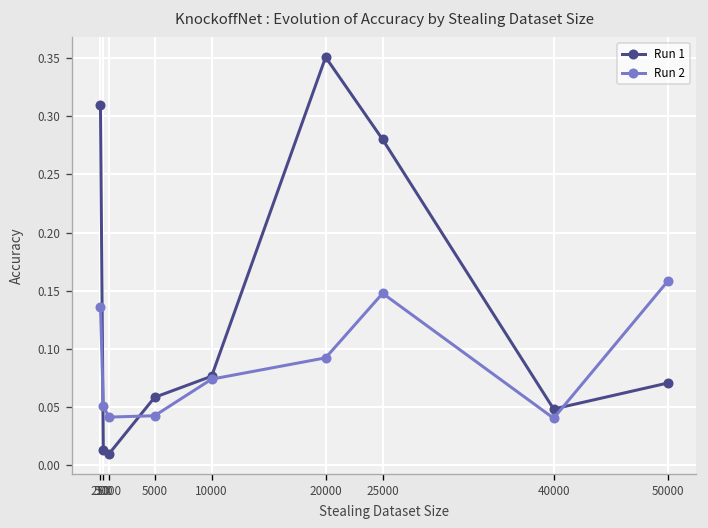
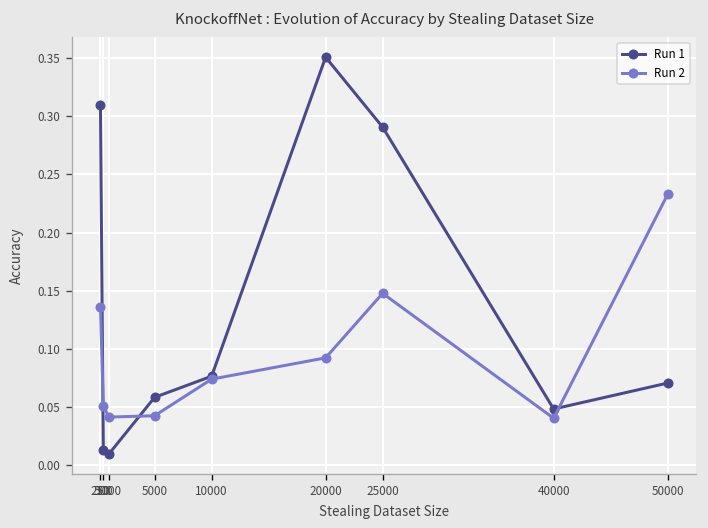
Run 1, 25000: 0.28 -> 0.29
Run 2, 50000: 0.16 -> 0.23
